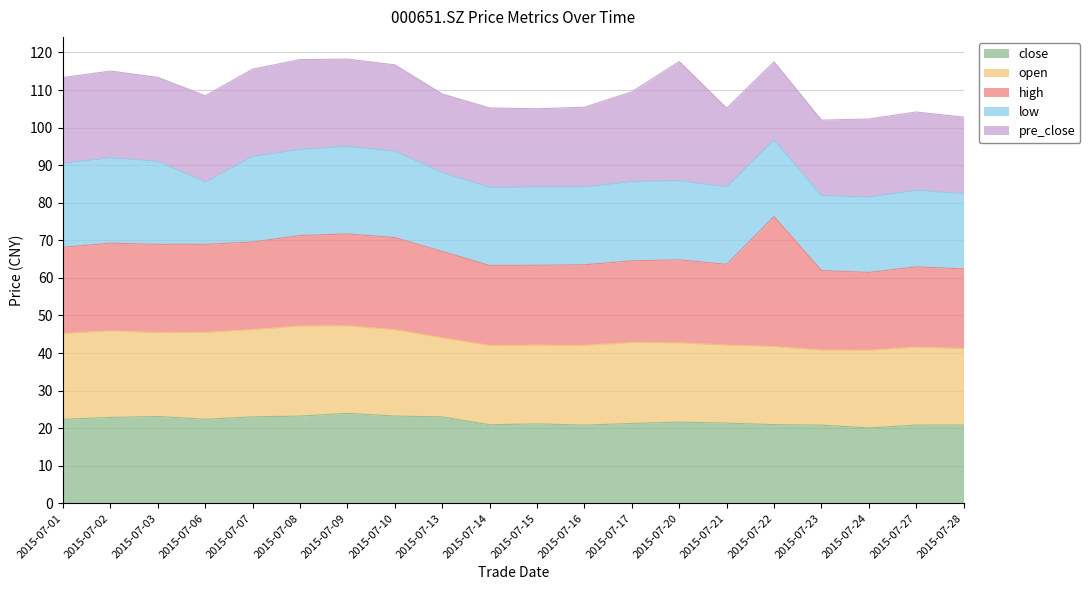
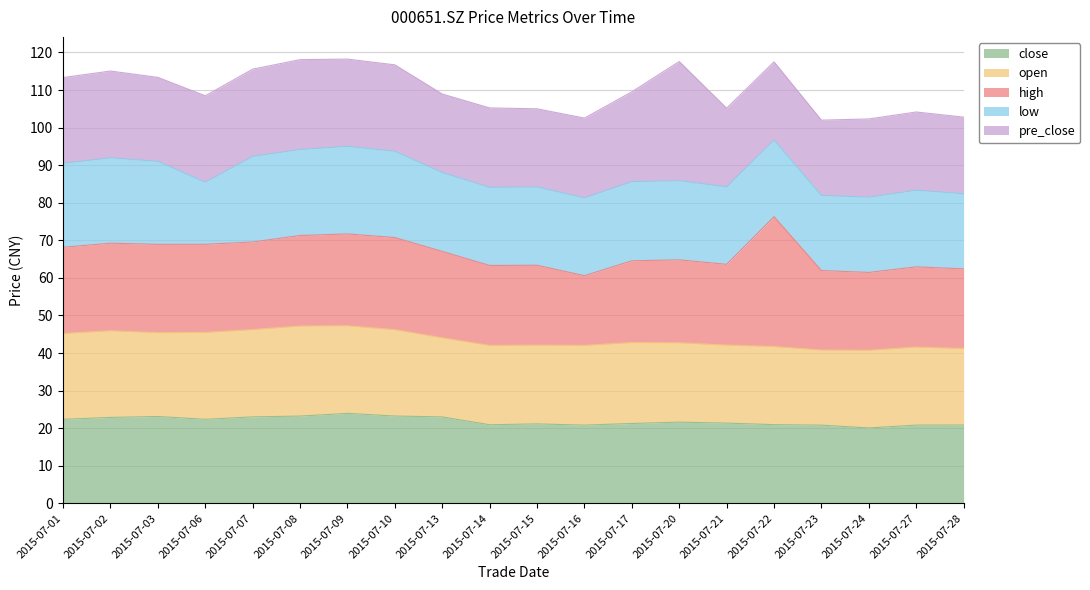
high, 2015-07-16: 21 -> 19
